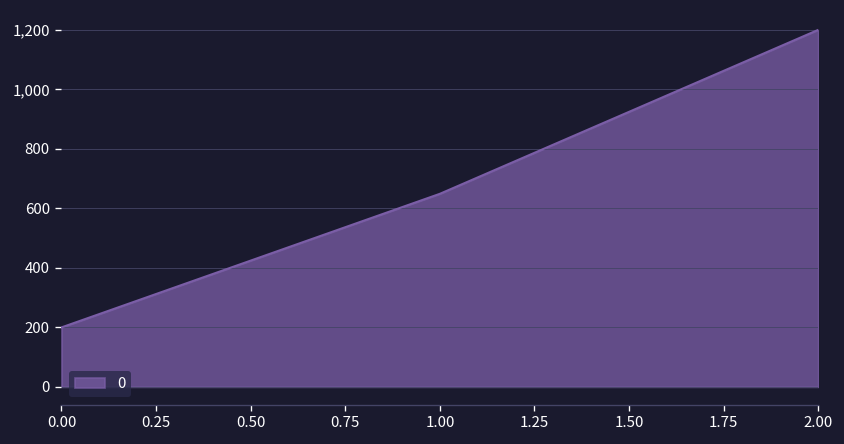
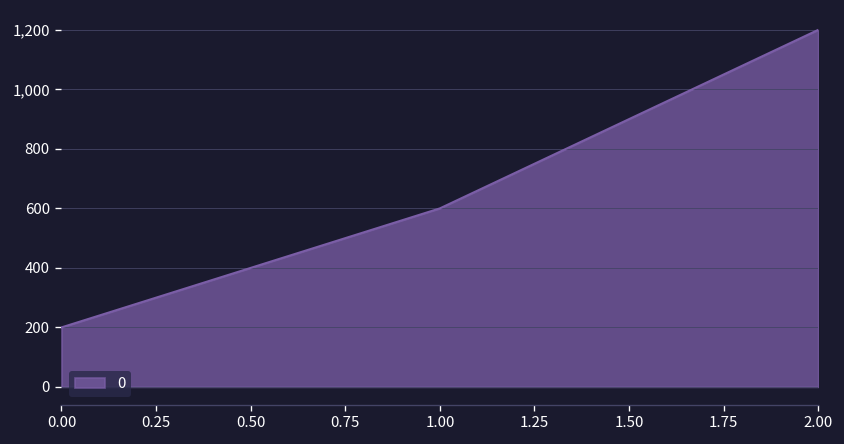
1.00: 650 -> 600
